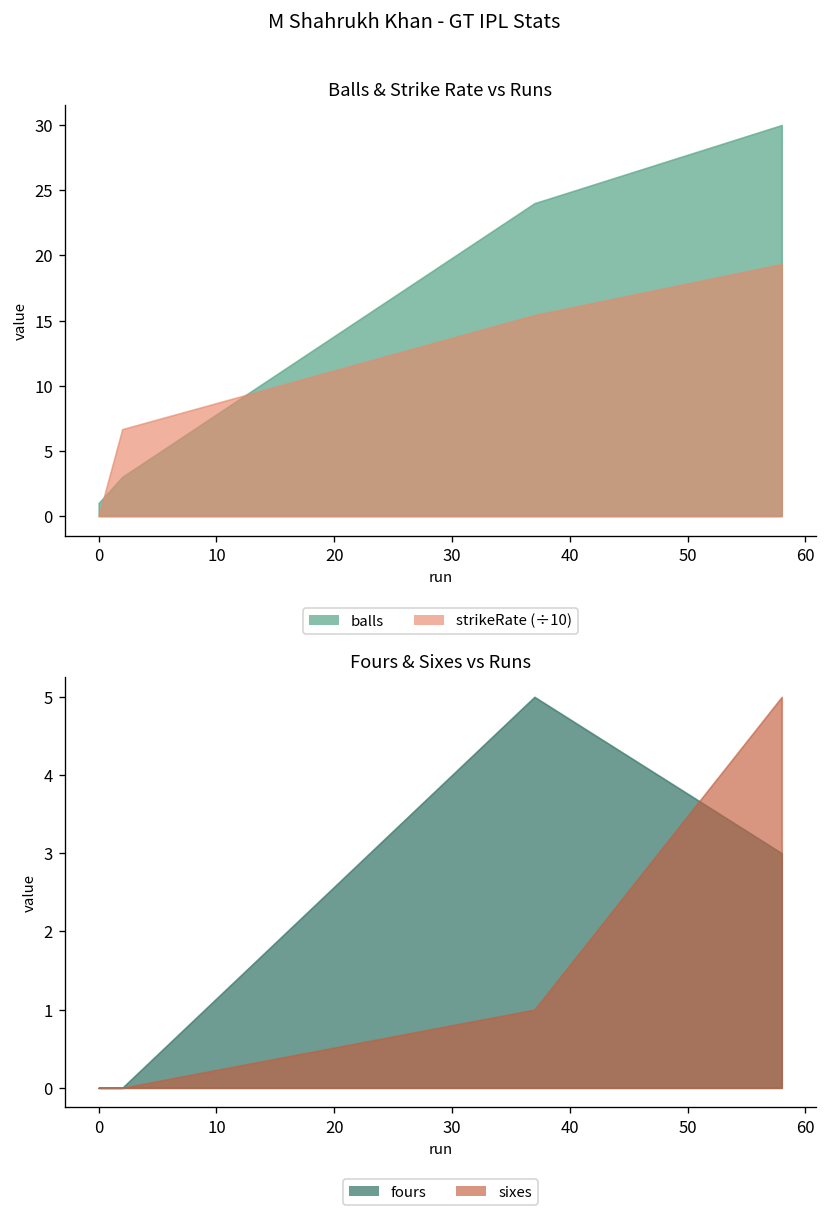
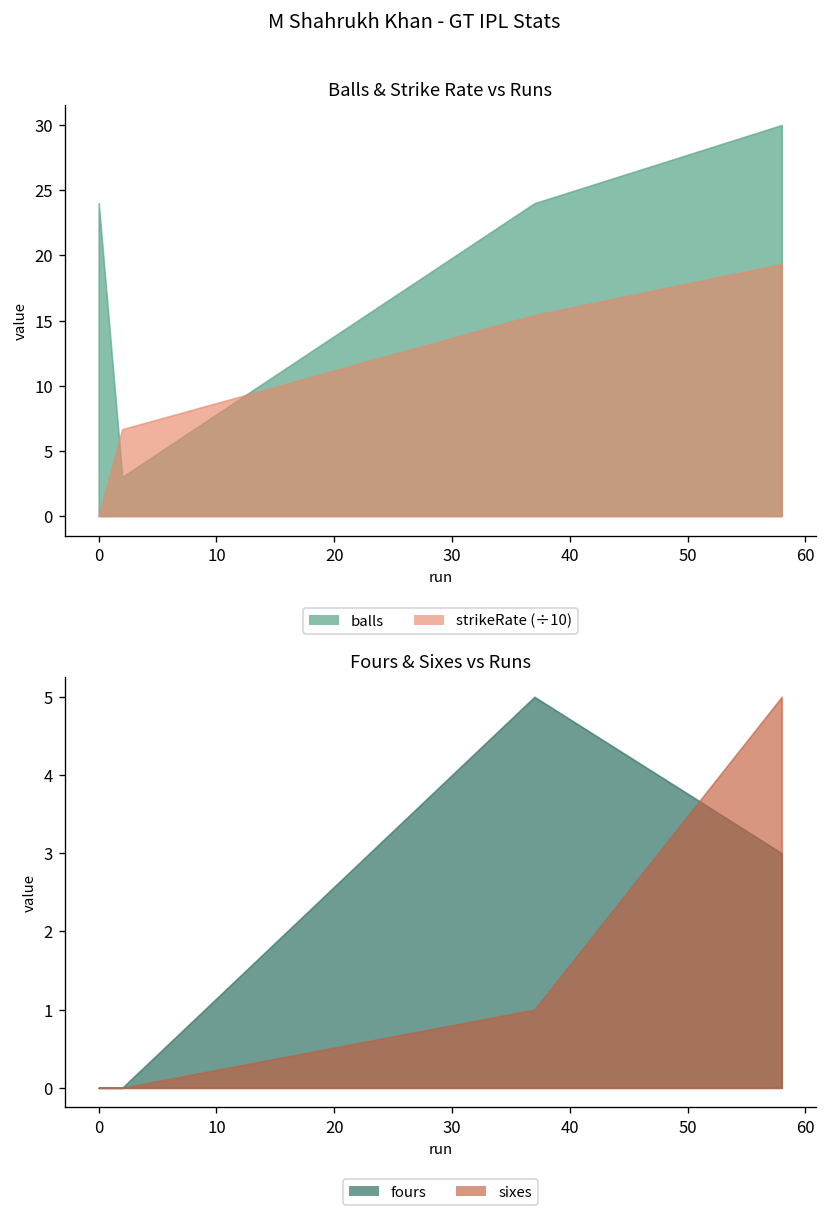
Balls & Strike Rate vs Runs, balls, 0: 1 -> 24
